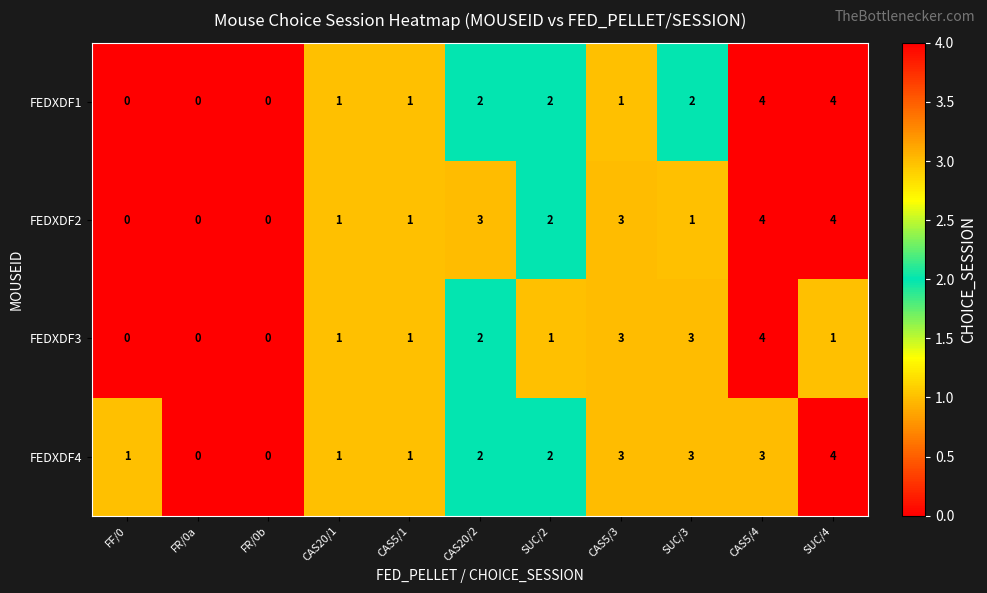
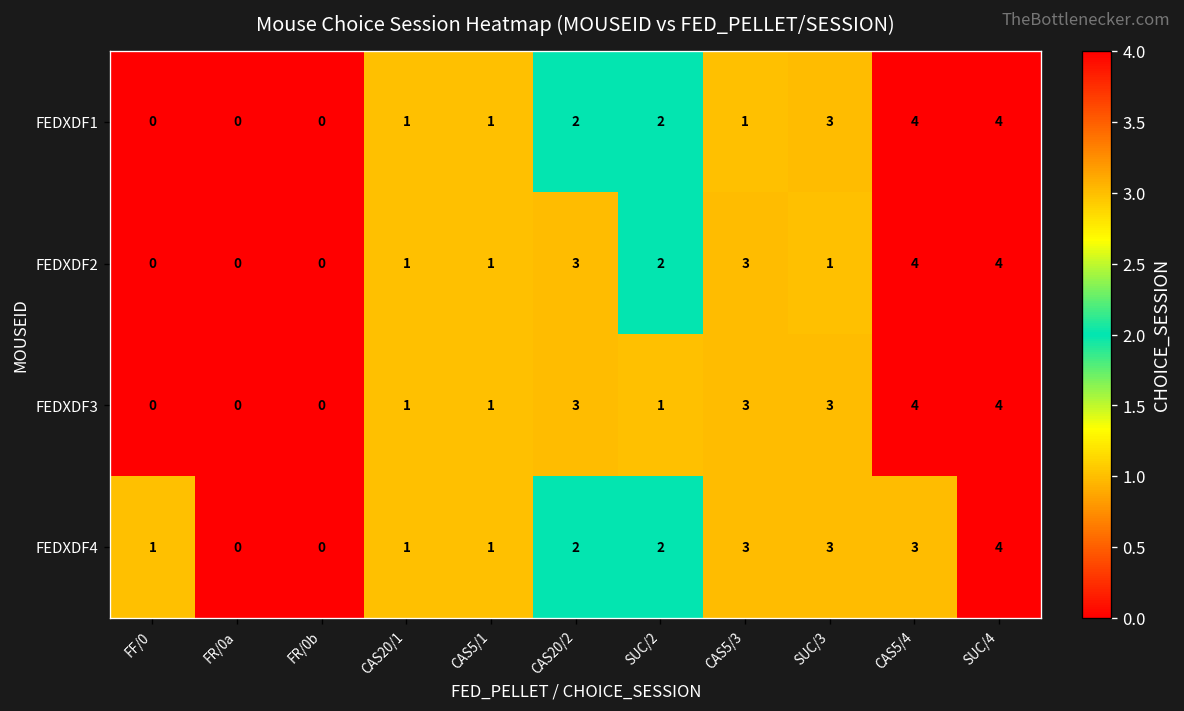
FEDXDF1, SUC/3: 2 -> 3
FEDXDF3, CAS20/2: 2 -> 3
FEDXDF3, SUC/4: 1 -> 4
